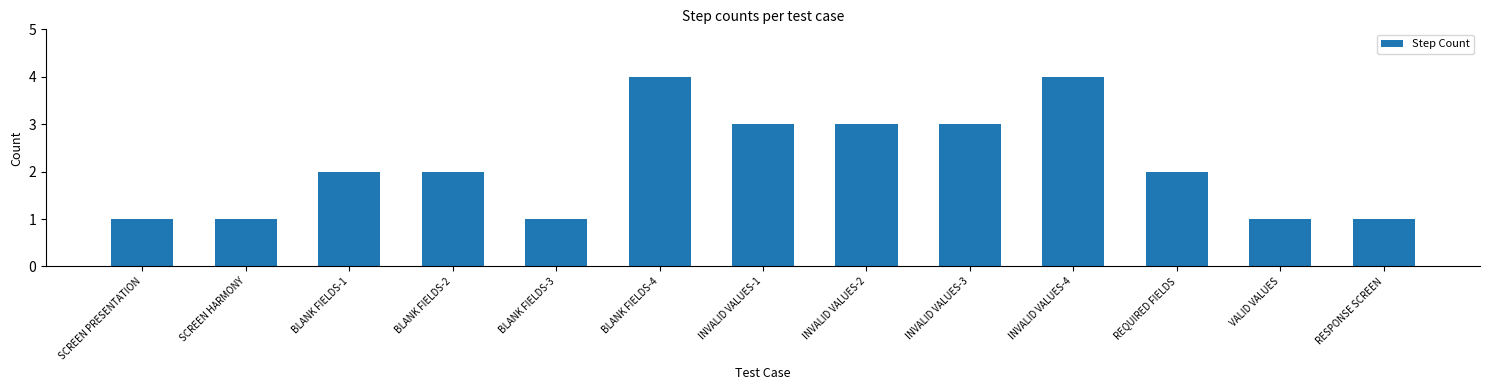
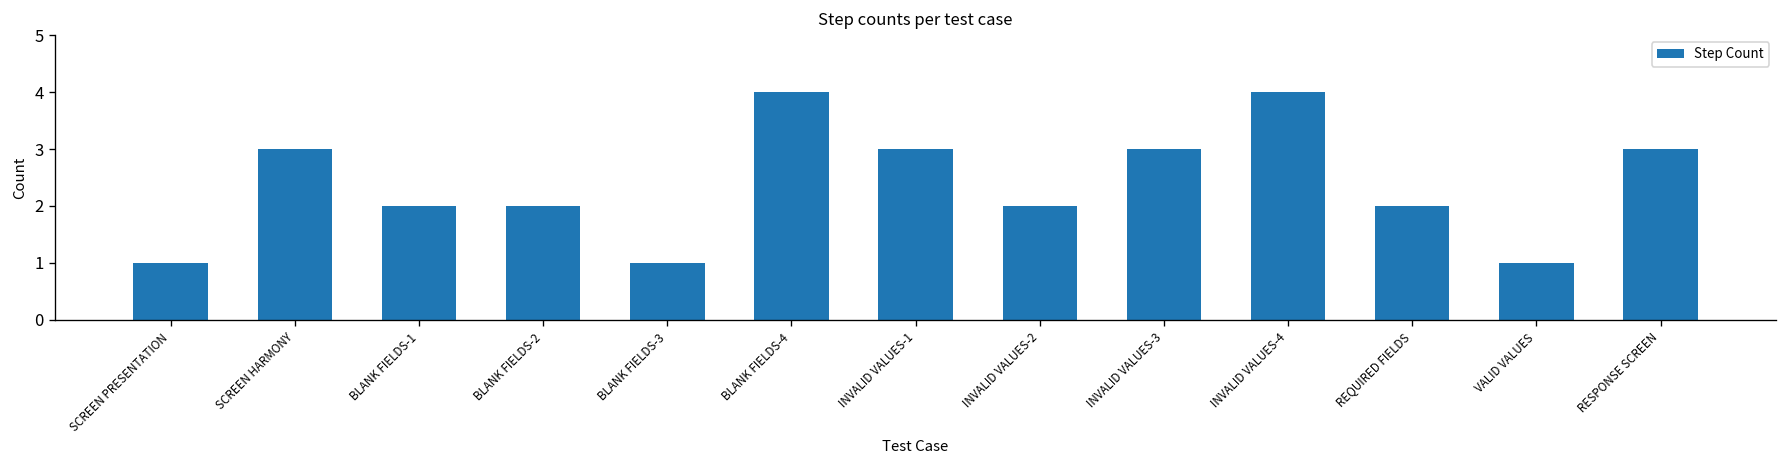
SCREEN HARMONY: 1 -> 3
INVALID VALUES-2: 3 -> 2
RESPONSE SCREEN: 1 -> 3
